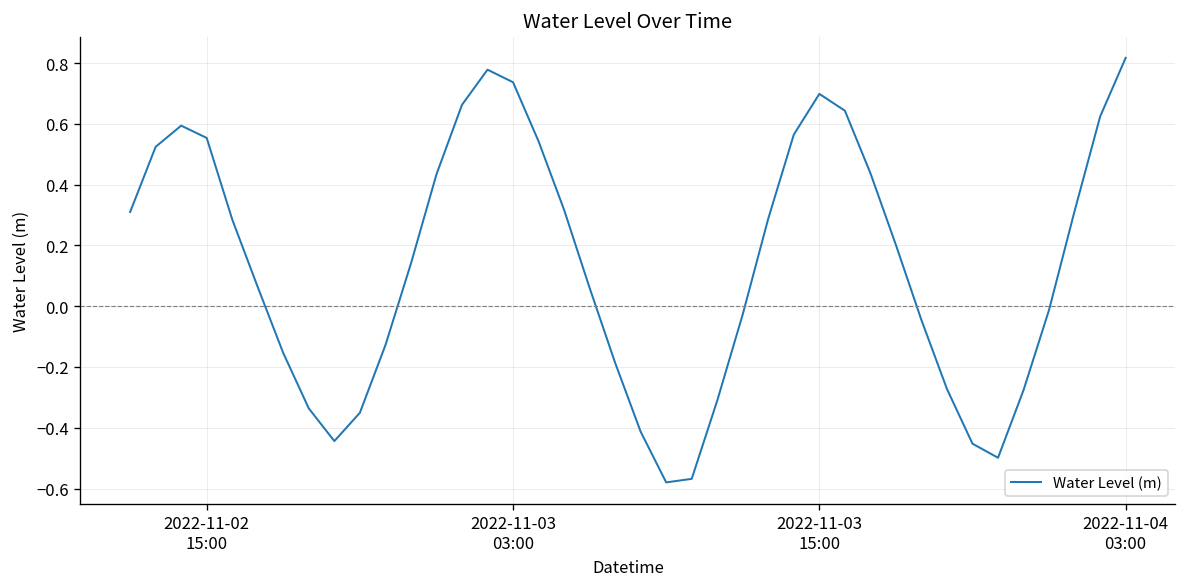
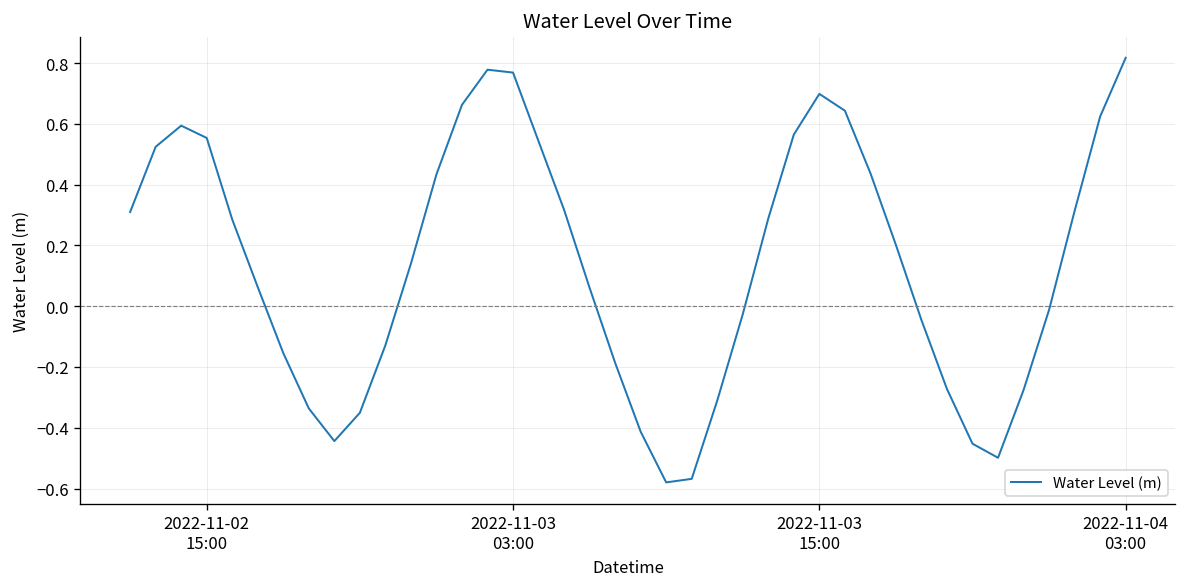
2022-11-03 03:00: 0.74 -> 0.77
